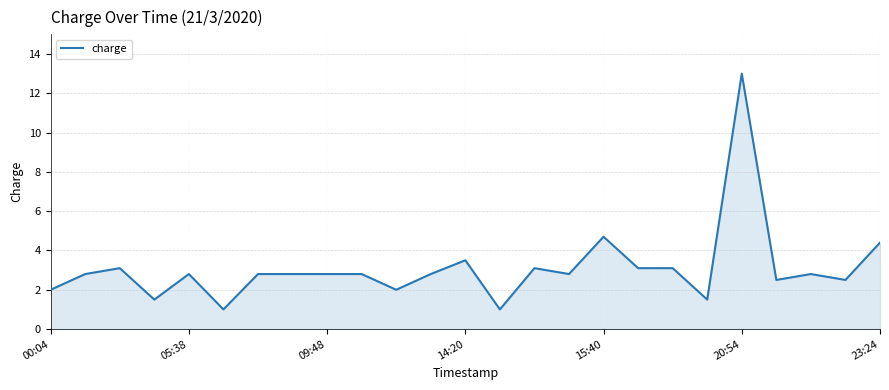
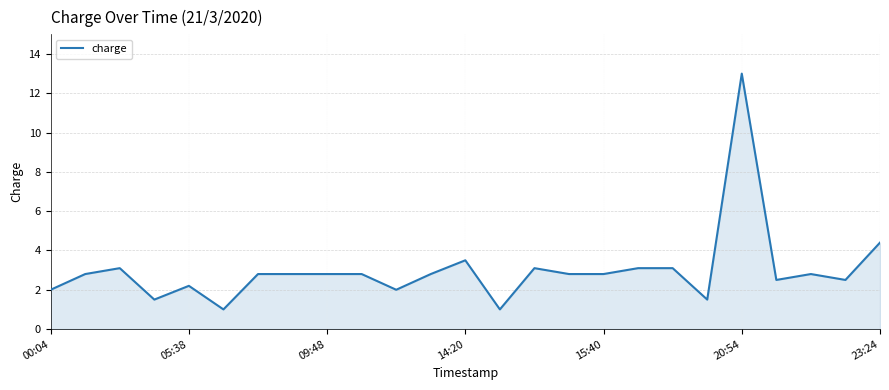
05:38: 2.8 -> 2.2
15:40: 4.7 -> 2.8
